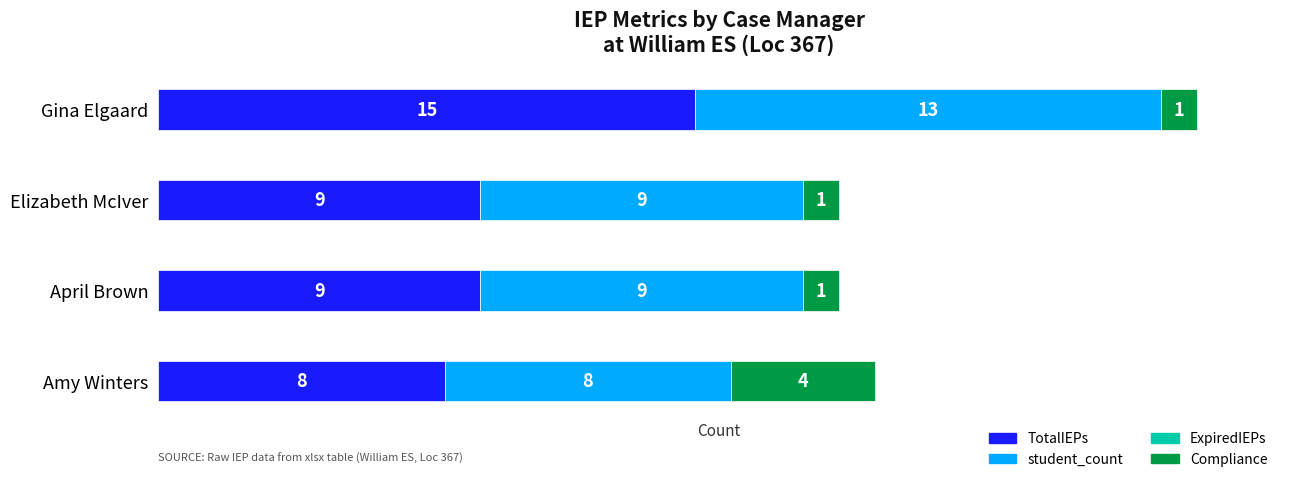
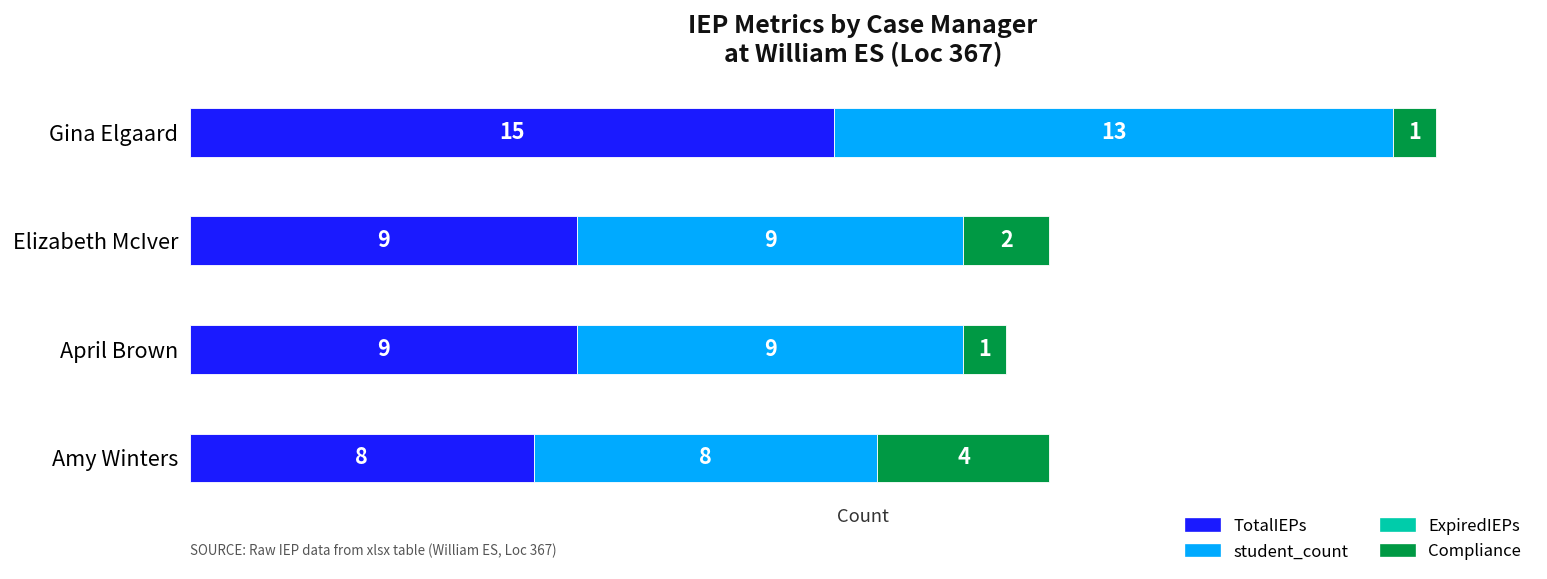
Compliance, Elizabeth McIver: 1 -> 2
